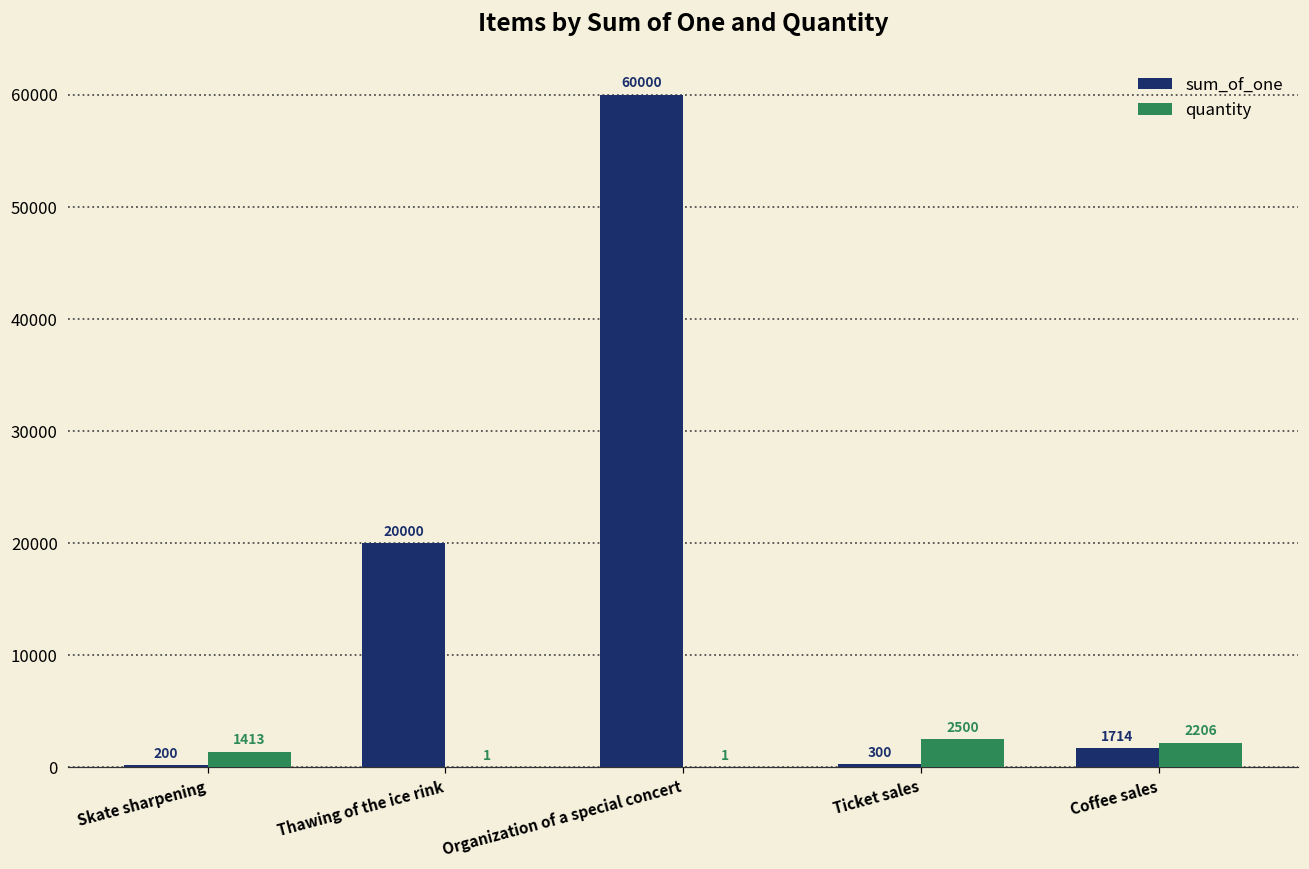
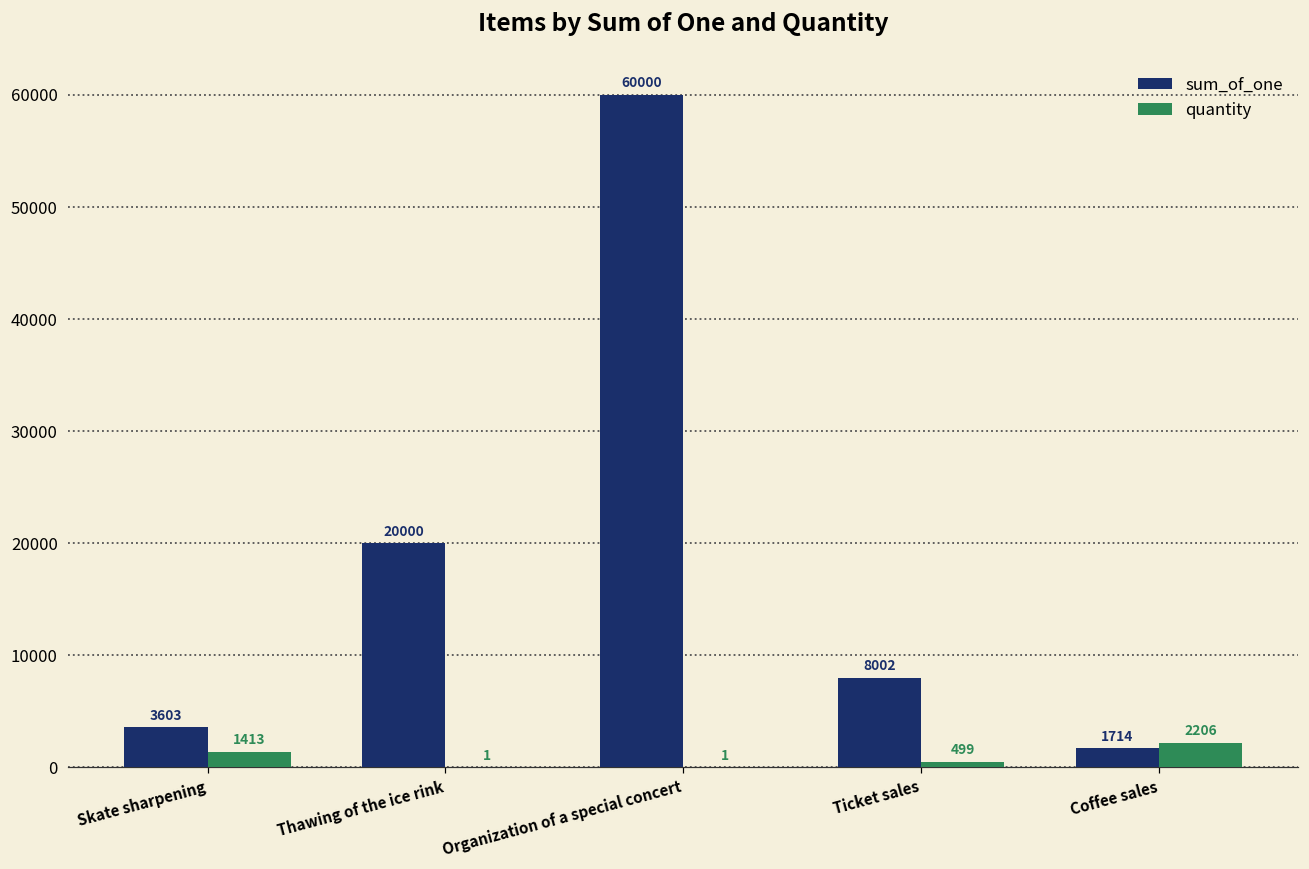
sum_of_one, Skate sharpening: 200 -> 3603
sum_of_one, Ticket sales: 300 -> 8002
quantity, Ticket sales: 2500 -> 499
